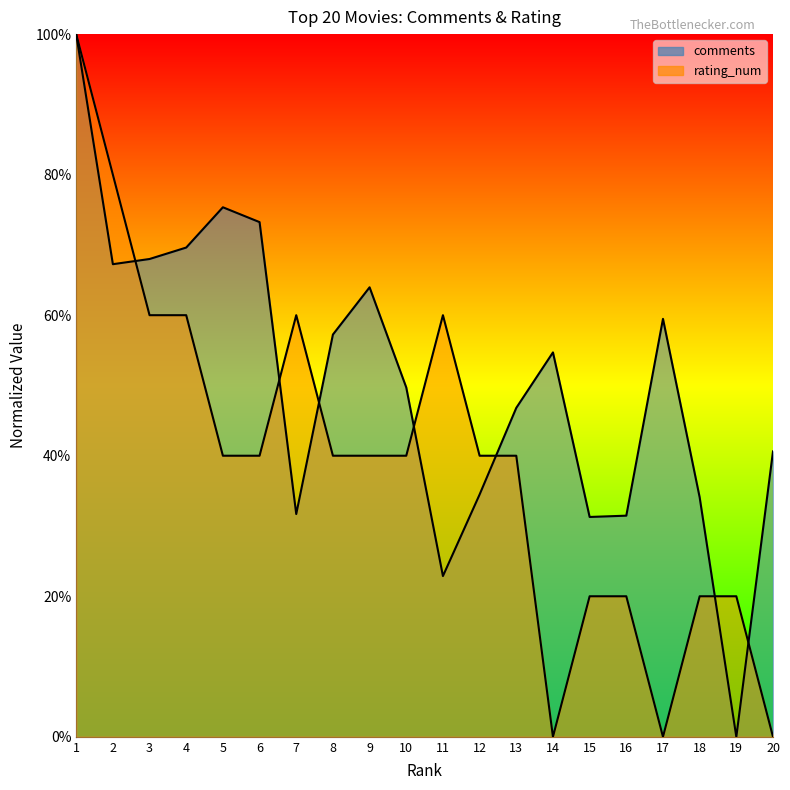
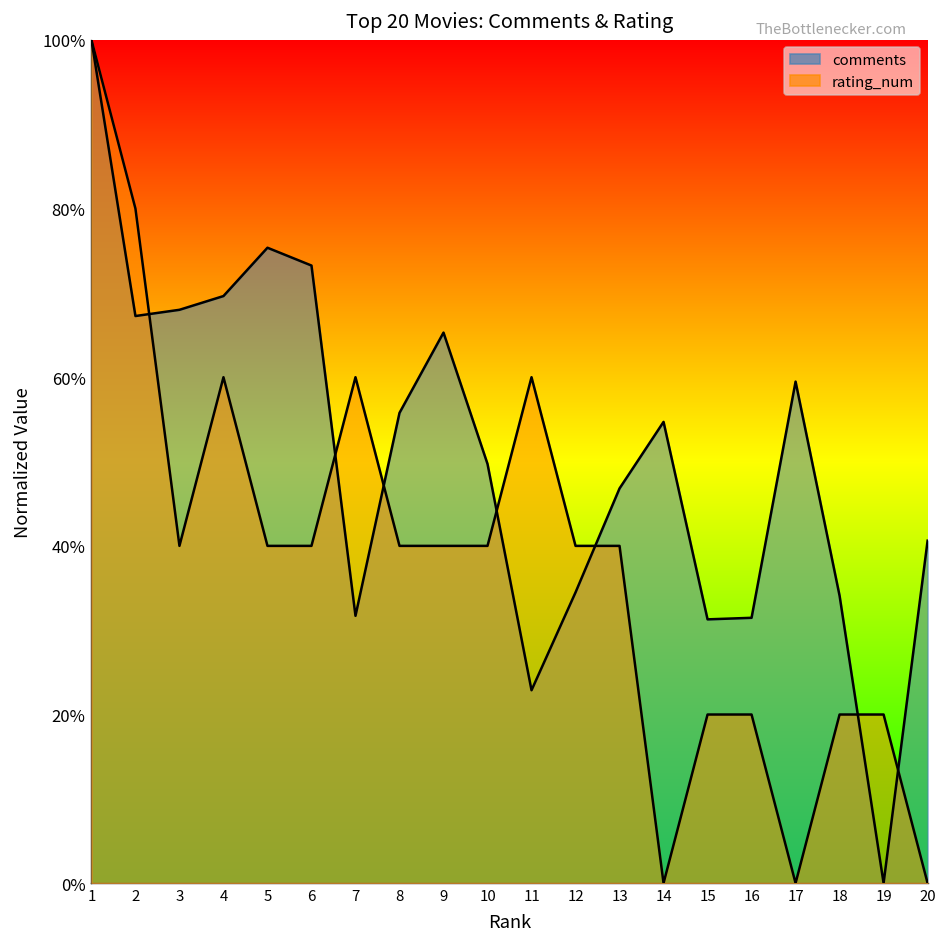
rating_num, 3: 60% -> 40%
comments, 8: 57% -> 56%
comments, 9: 64% -> 65%
